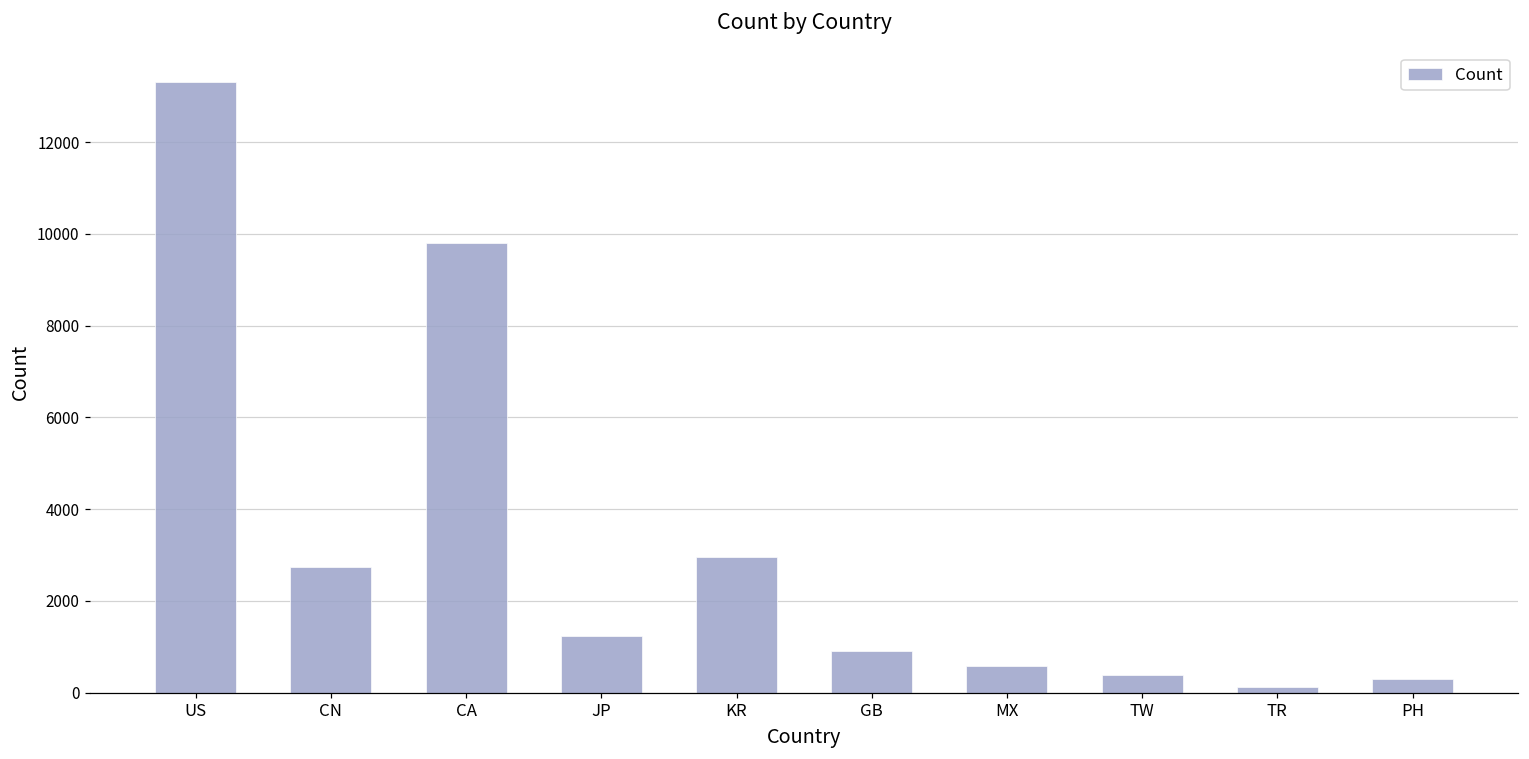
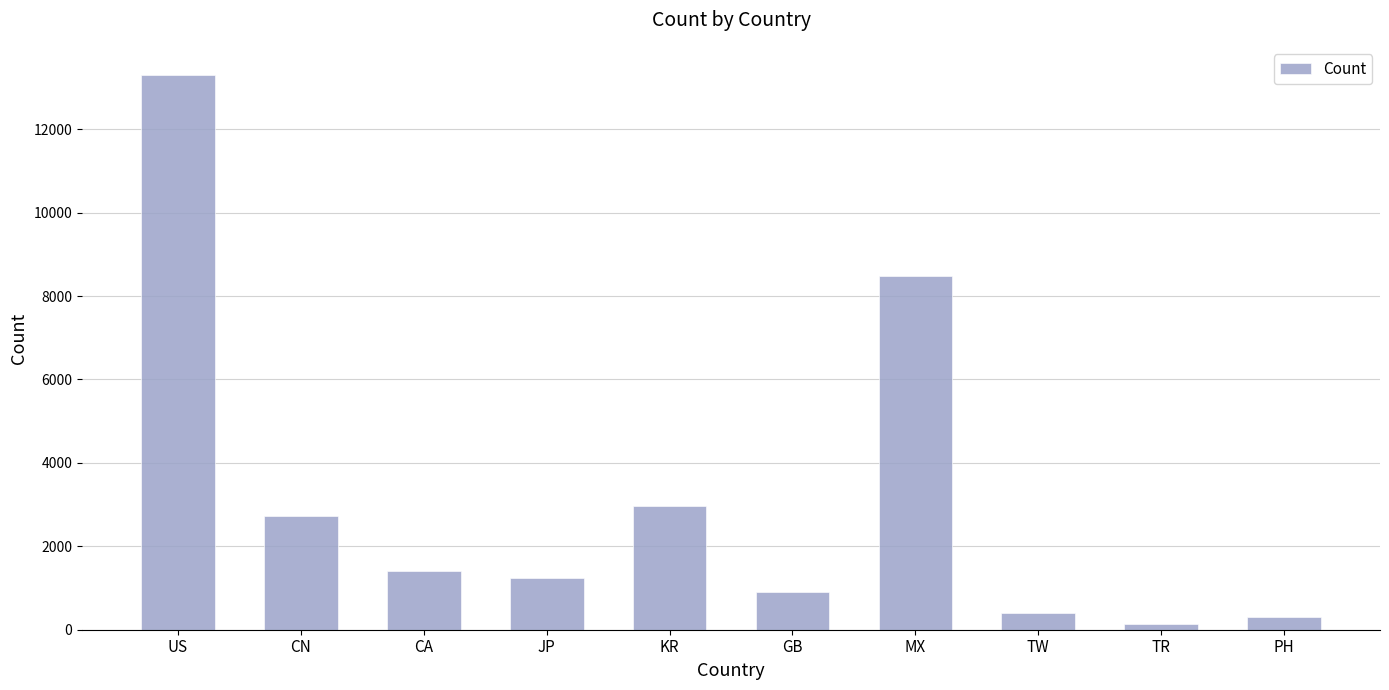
CA: 9800 -> 1400
MX: 600 -> 8500
